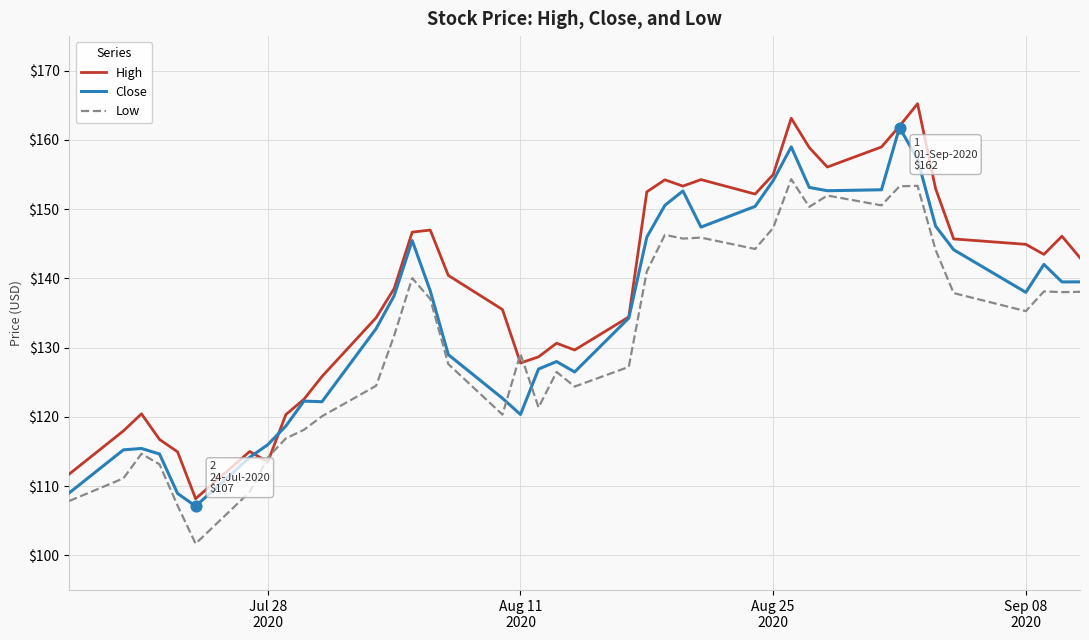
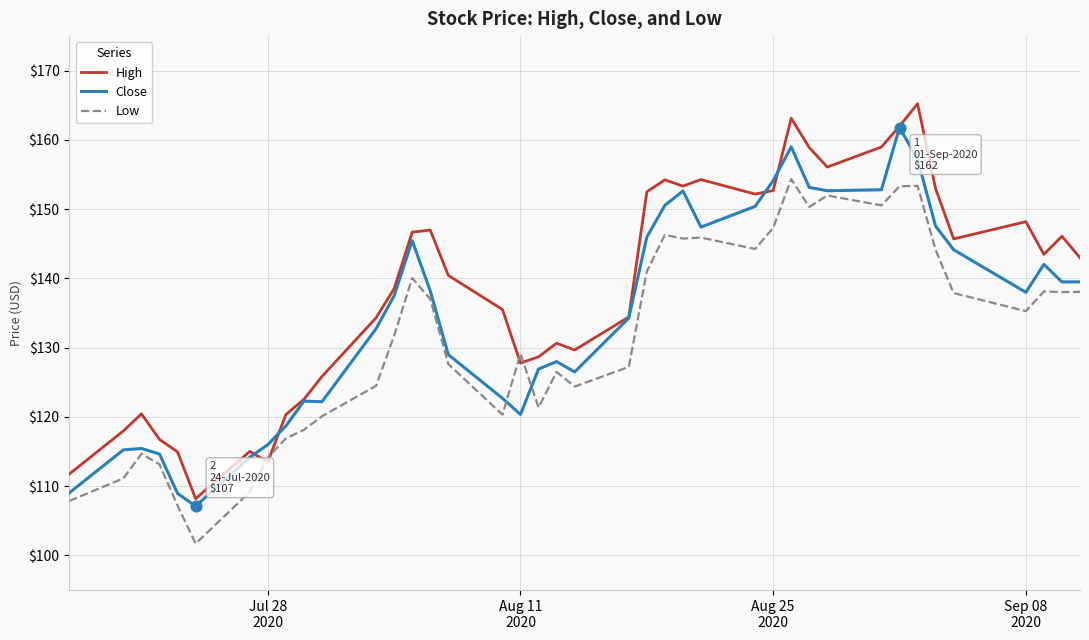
High, Aug 25 2020: $155 -> $153
High, Sep 08 2020: $145 -> $148
